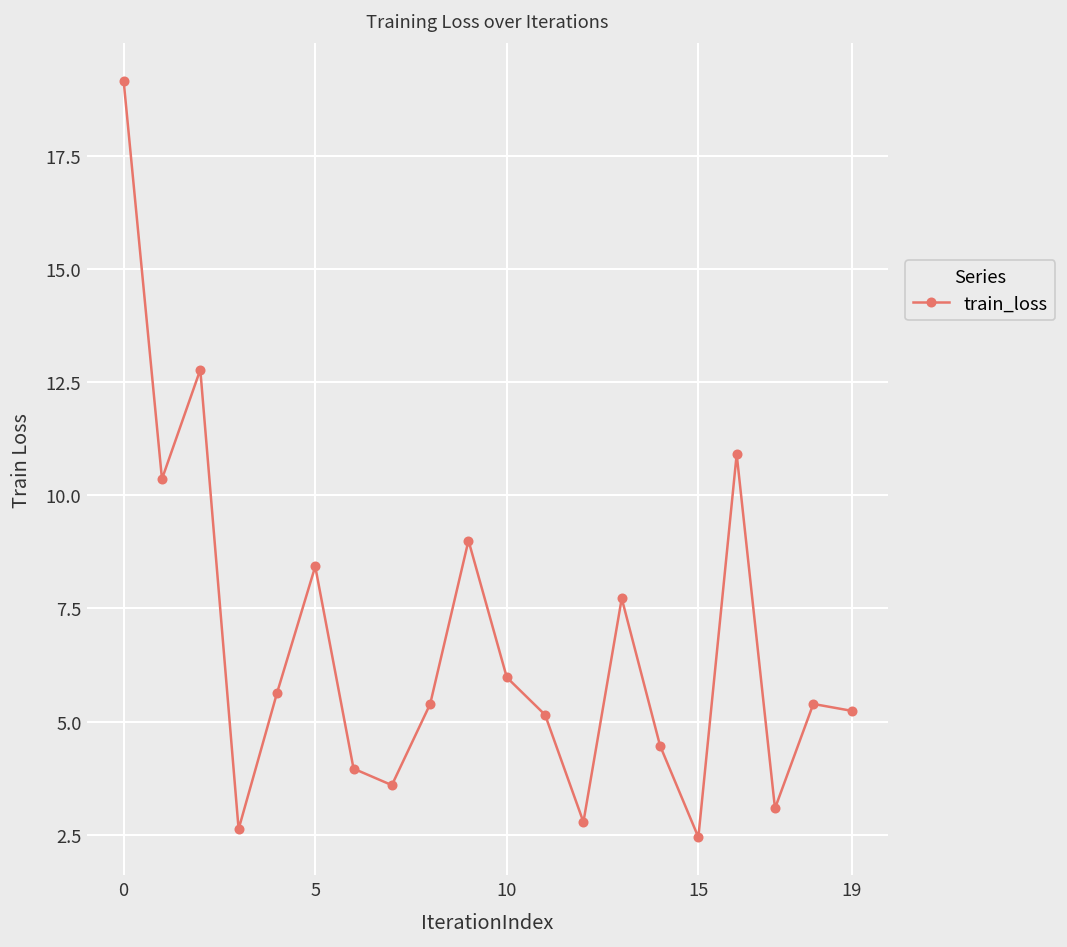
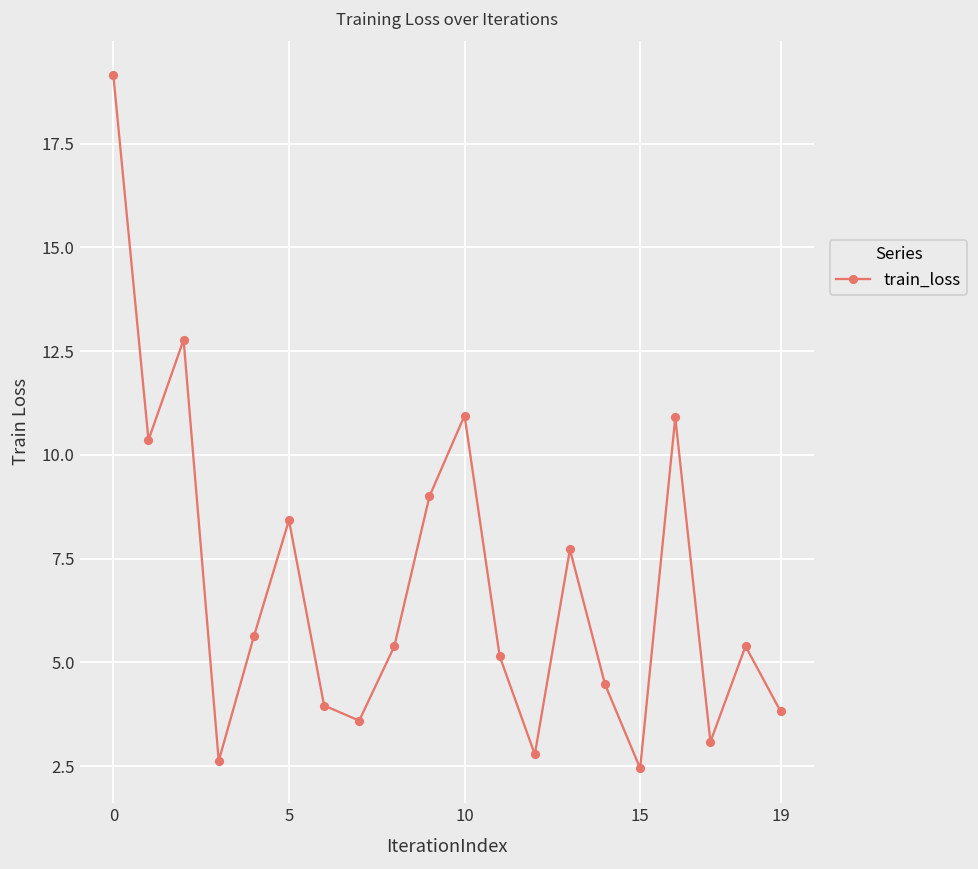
10: 6.0 -> 10.9
19: 5.2 -> 3.8
